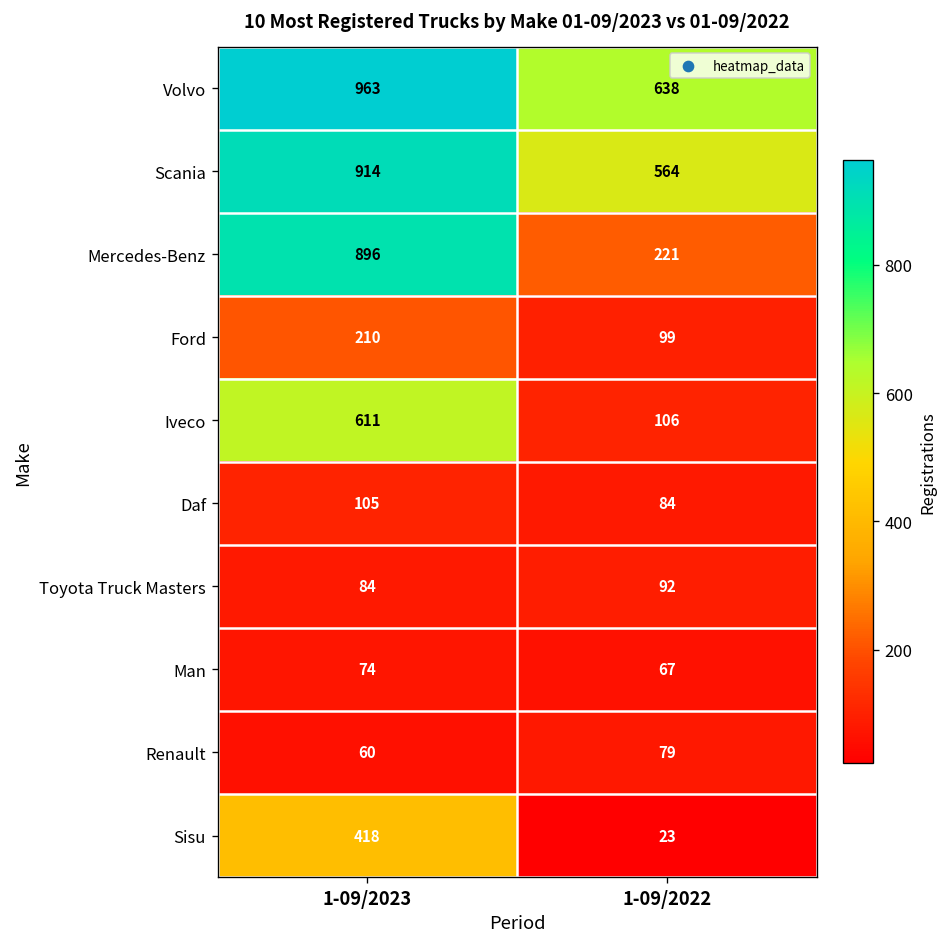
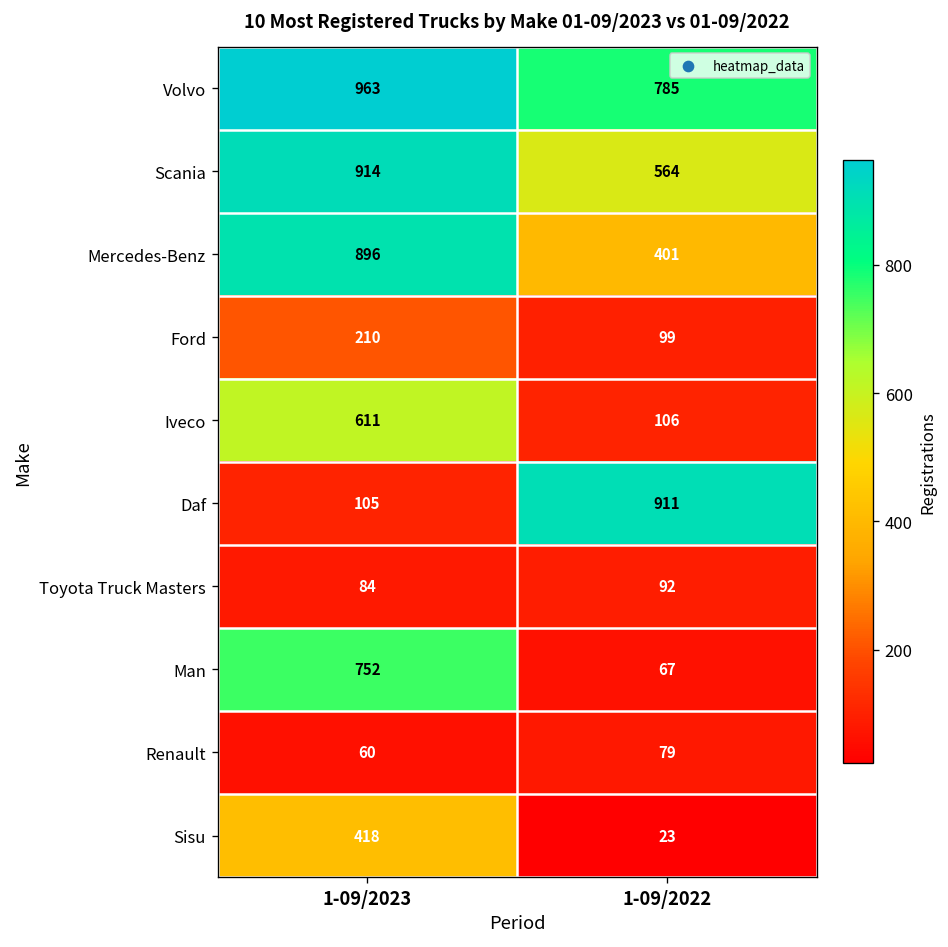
Volvo, 1-09/2022: 638 -> 785
Mercedes-Benz, 1-09/2022: 221 -> 401
Daf, 1-09/2022: 84 -> 911
Man, 1-09/2023: 74 -> 752
